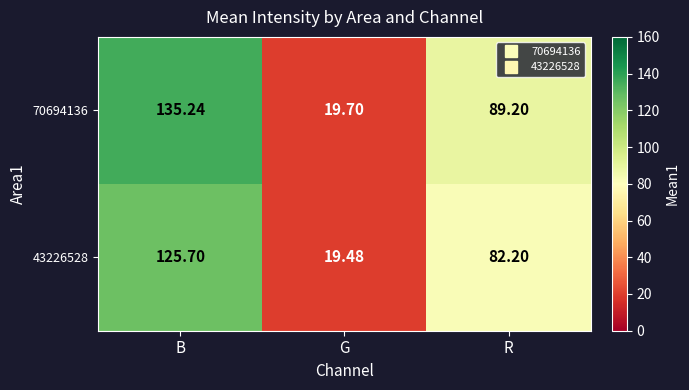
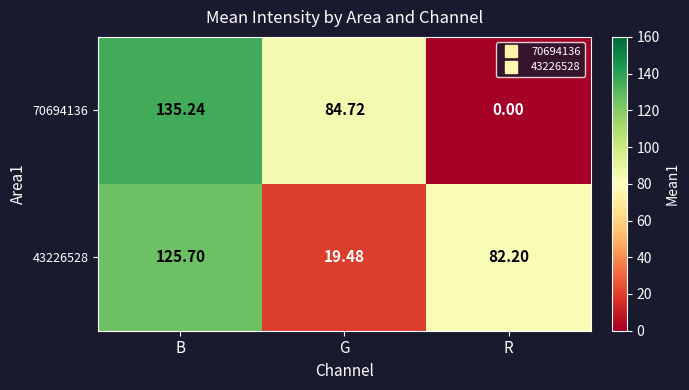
70694136, G: 19.70 -> 84.72
70694136, R: 89.20 -> 0.00
